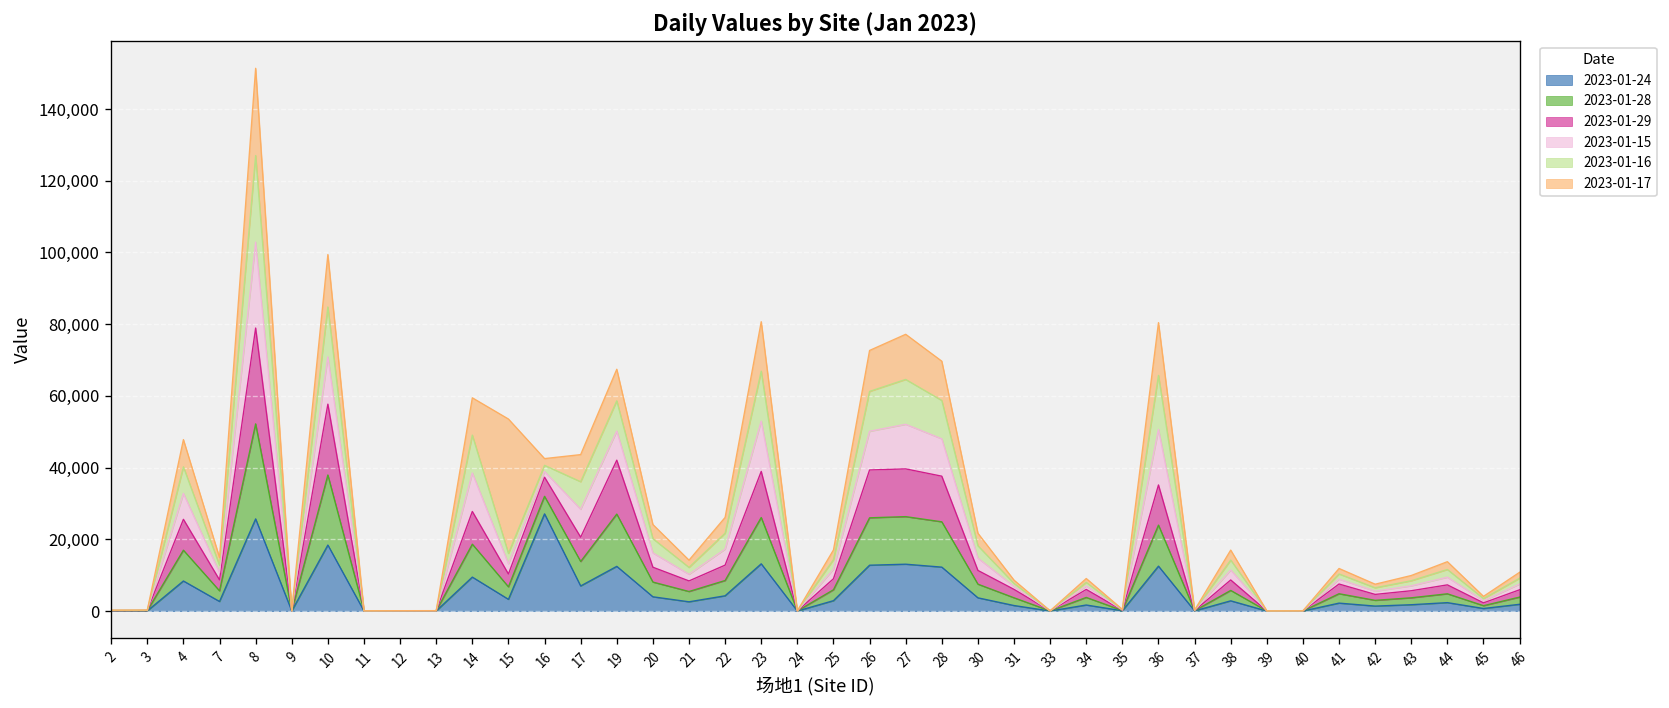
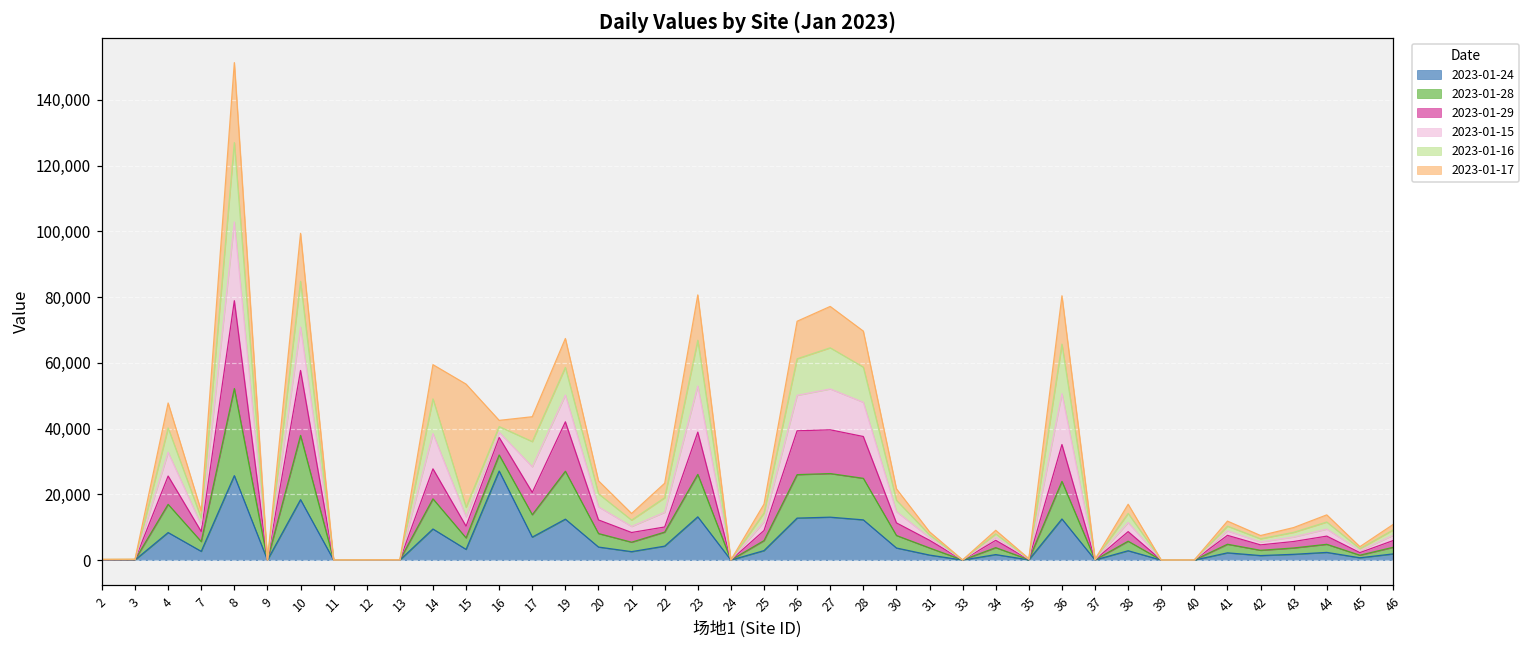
2023-01-29, 22: 4,000 -> 2,000
